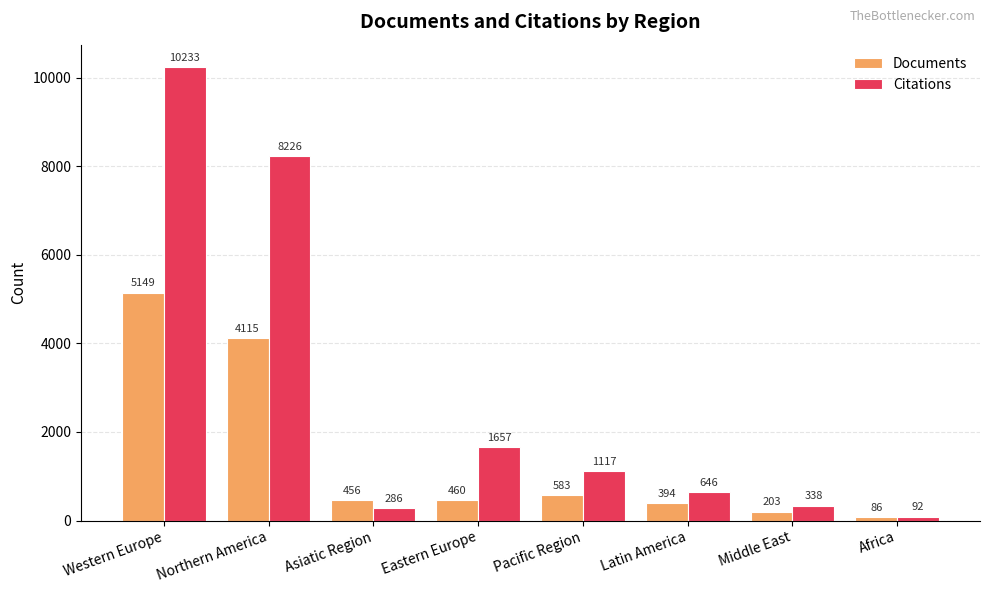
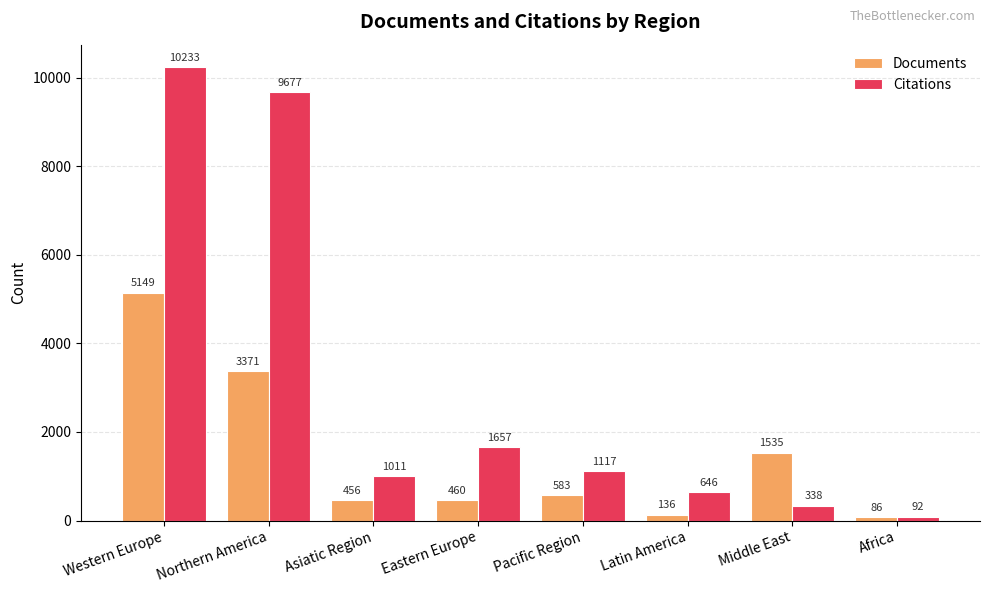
Documents, Northern America: 4115 -> 3371
Citations, Northern America: 8226 -> 9677
Citations, Asiatic Region: 286 -> 1011
Documents, Latin America: 394 -> 136
Documents, Middle East: 203 -> 1535
